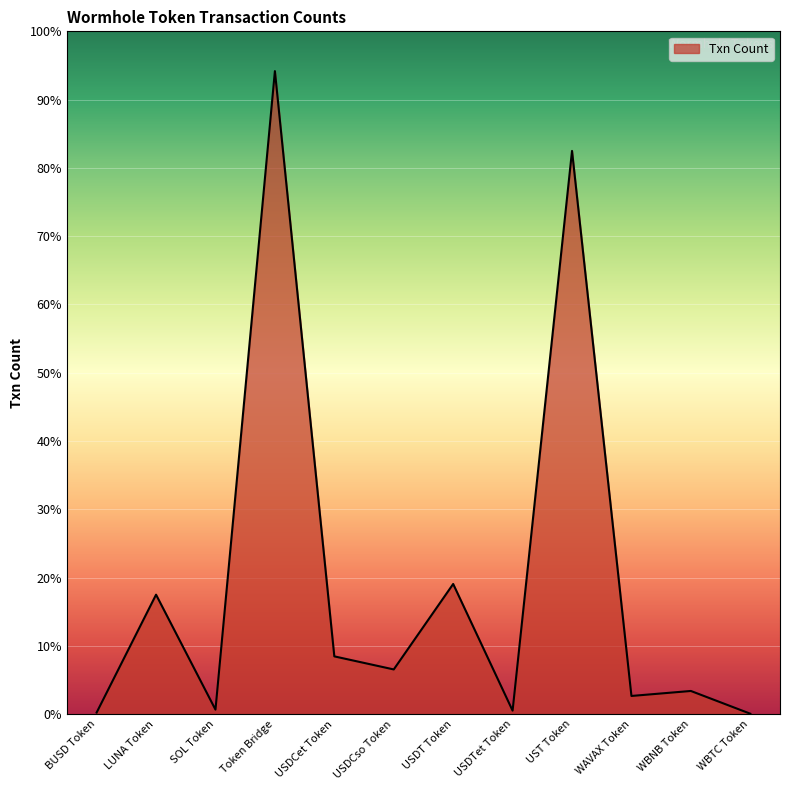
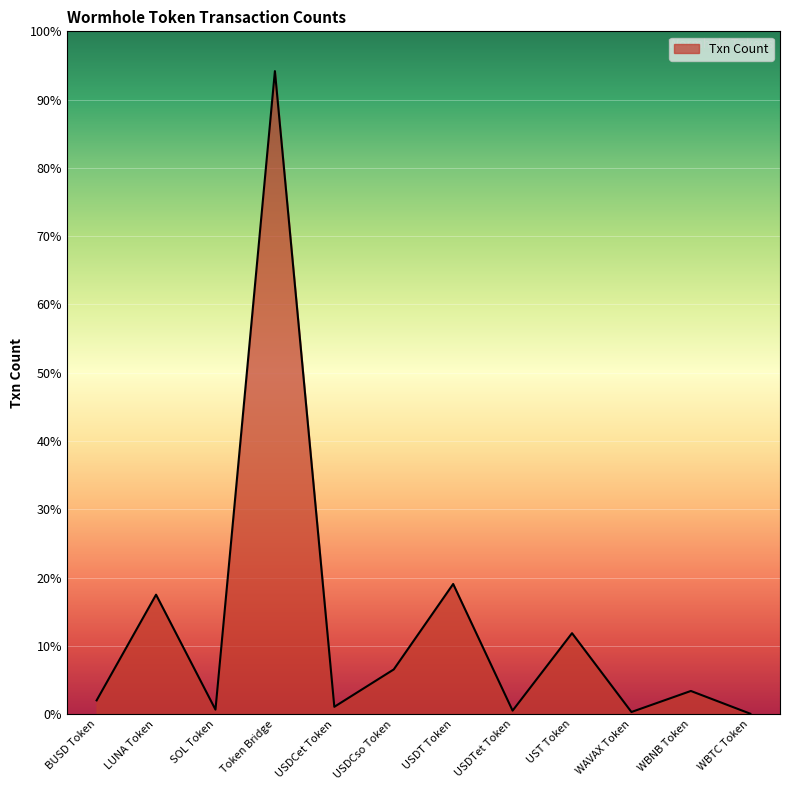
BUSD Token: 0% -> 2%
USDCet Token: 8% -> 1%
UST Token: 82% -> 12%
WAVAX Token: 3% -> 0%
